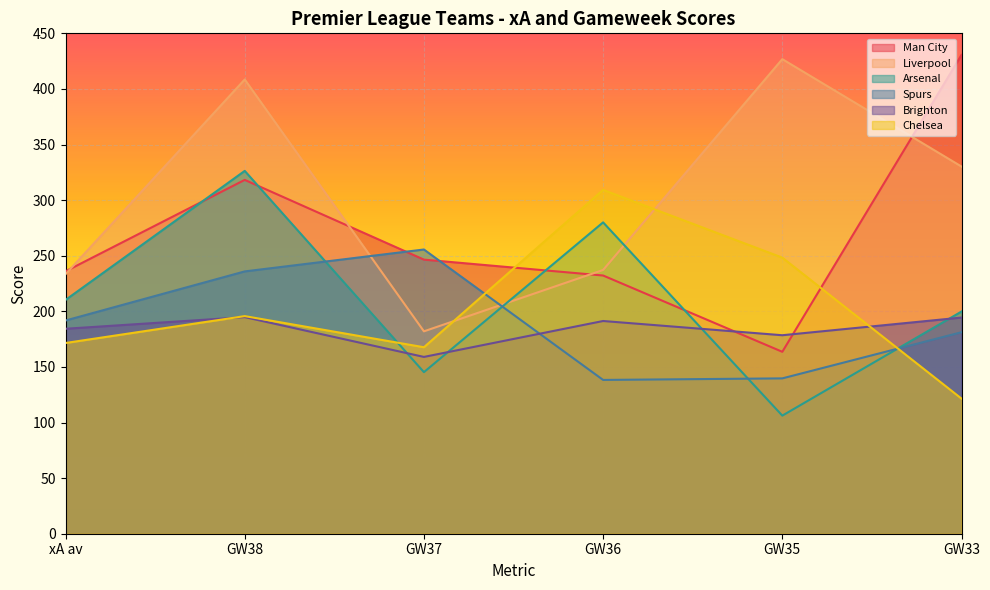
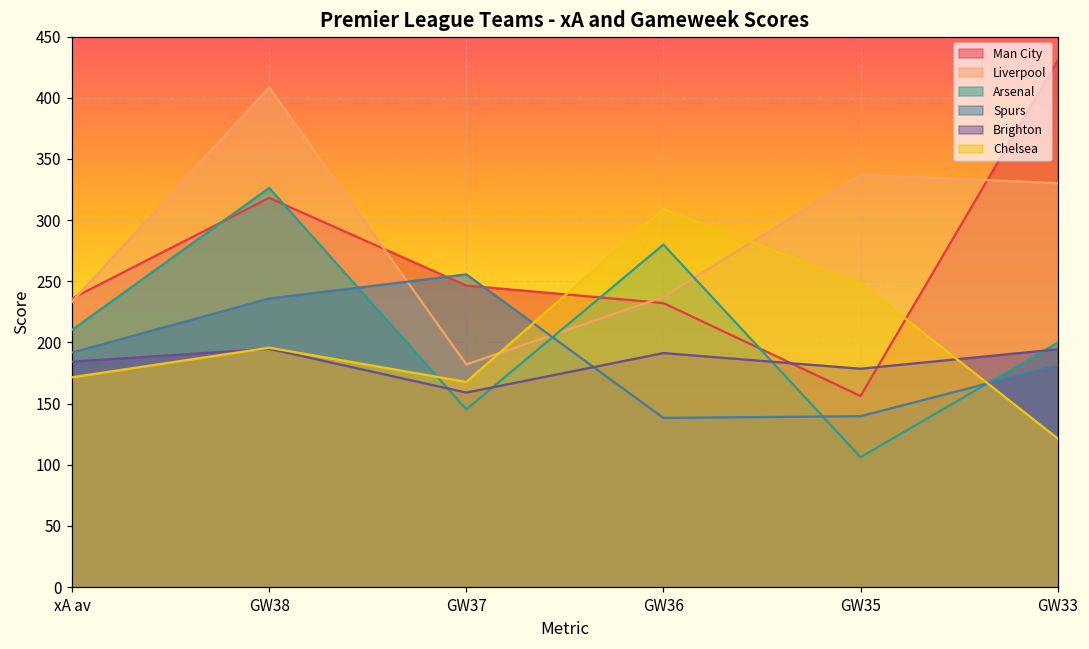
Man City, GW35: 164 -> 156
Liverpool, GW35: 427 -> 337
